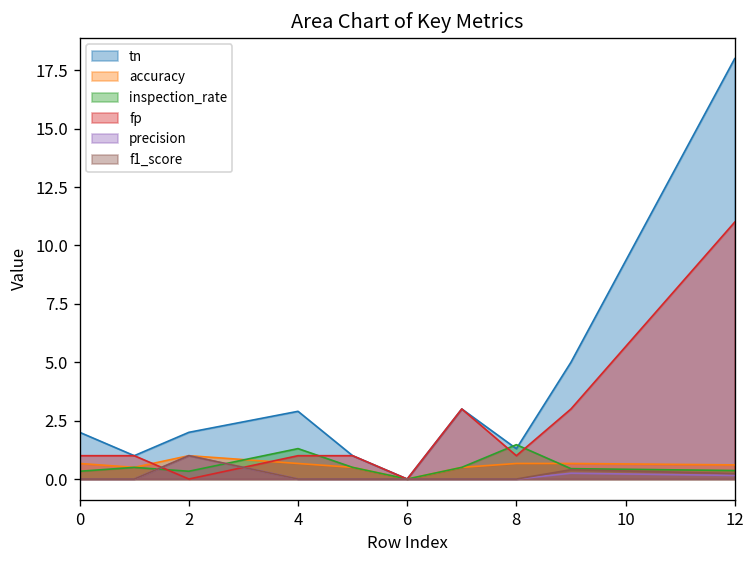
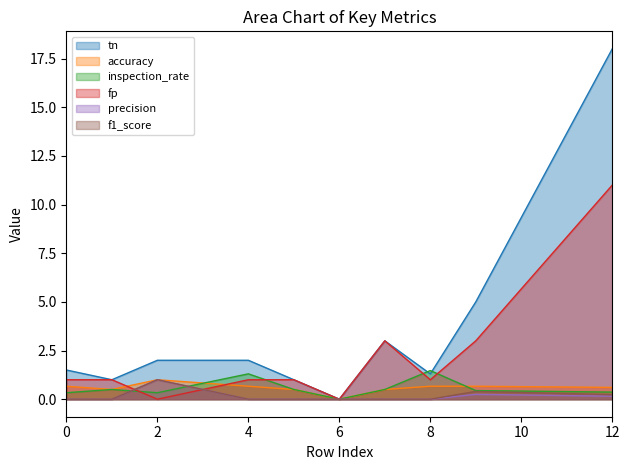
tn, 0: 2.0 -> 1.5
tn, 4: 2.9 -> 2.0
